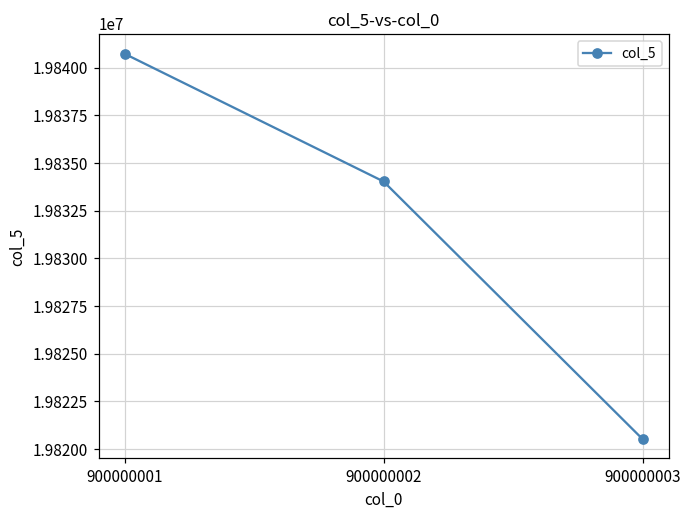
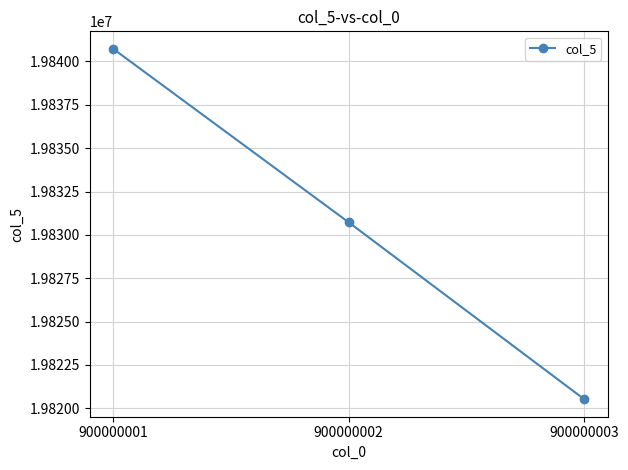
900000002: 19834000 -> 19830700
